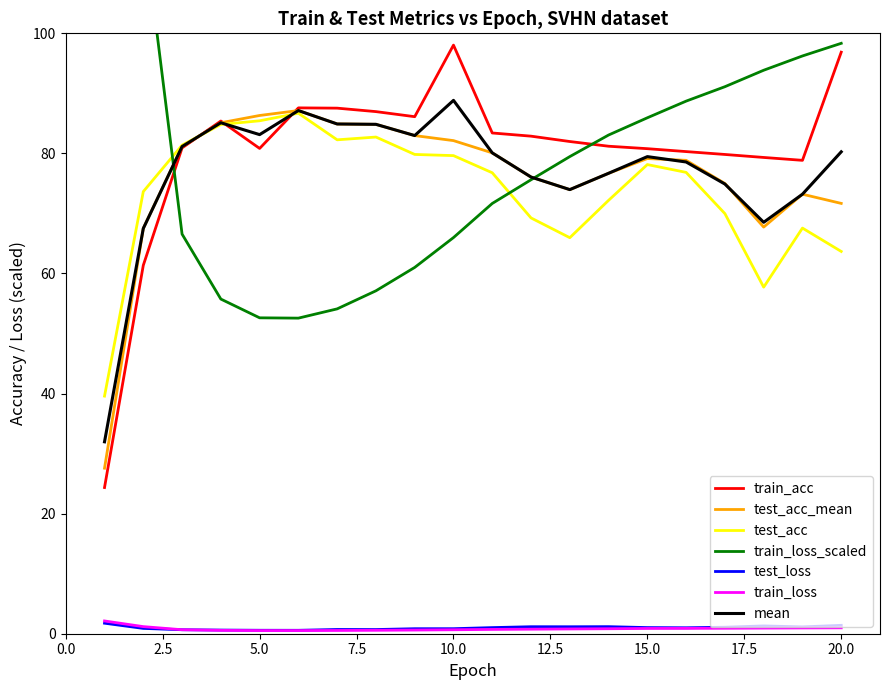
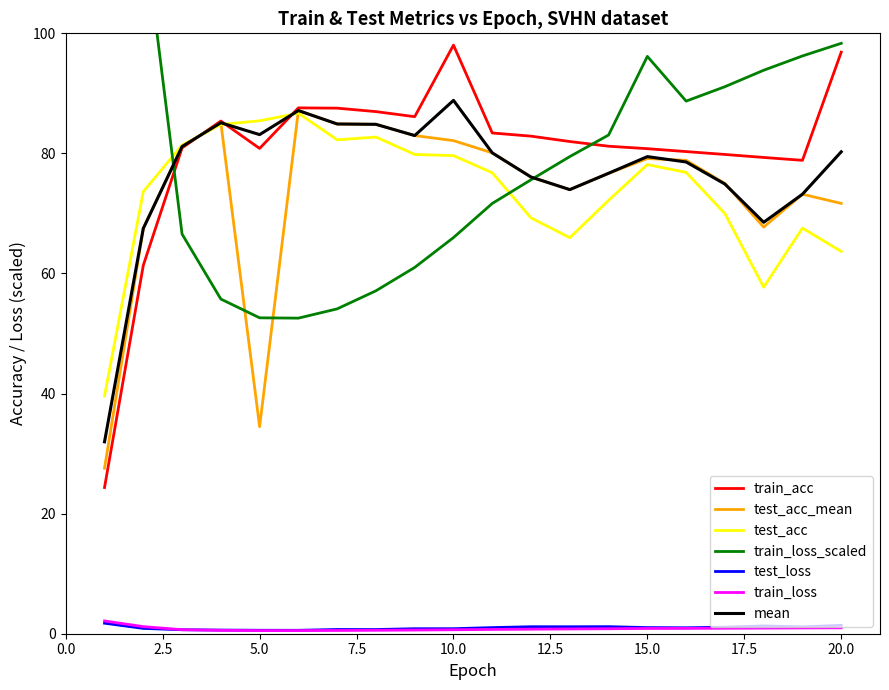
test_acc_mean, 5.0: 86 -> 34
train_loss_scaled, 15.0: 86 -> 96
